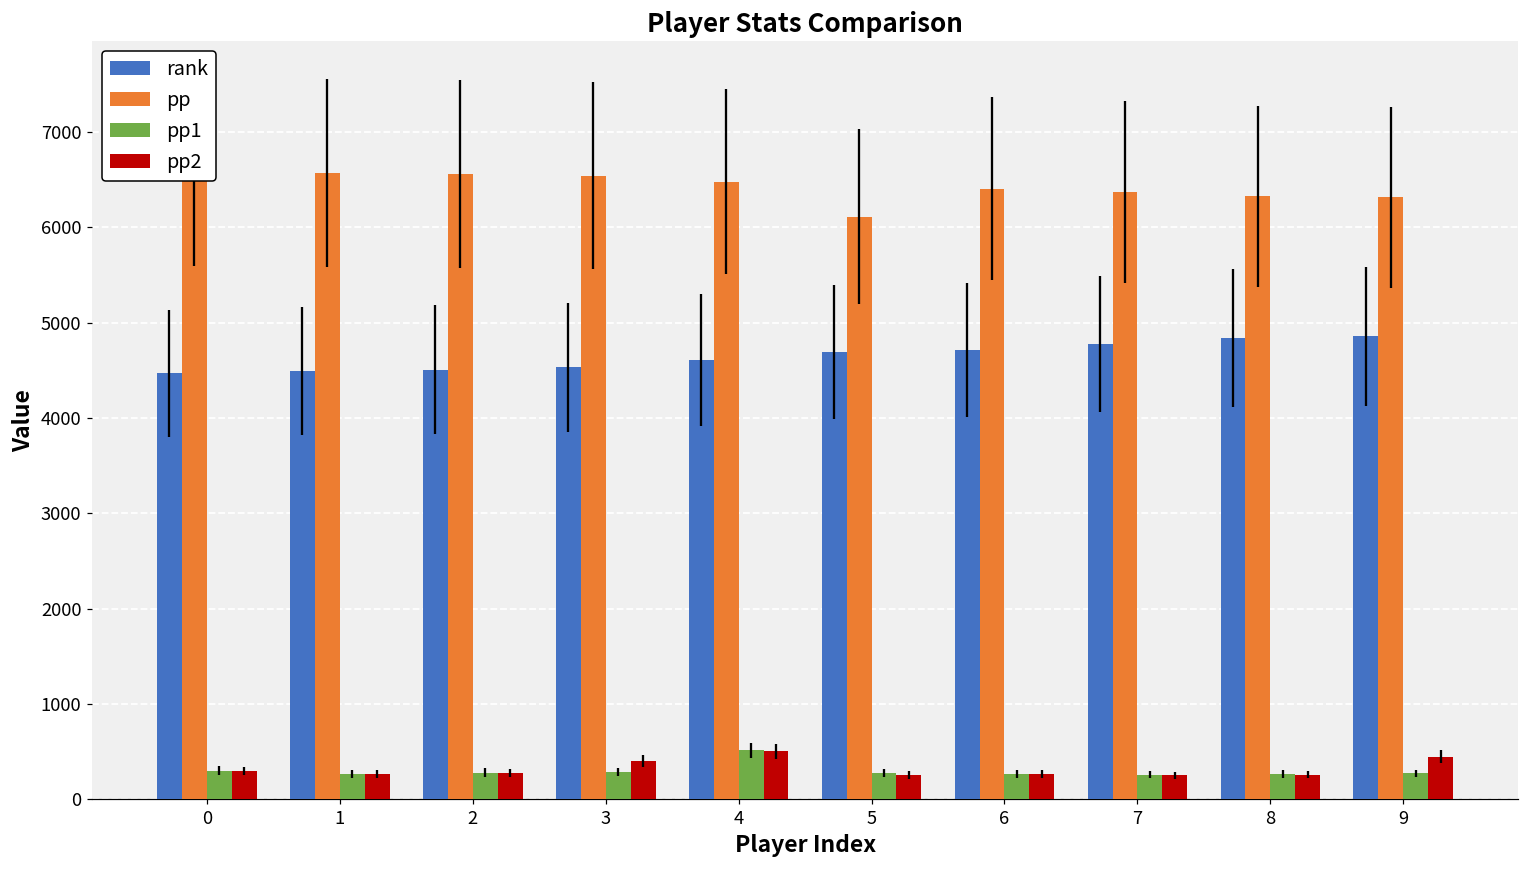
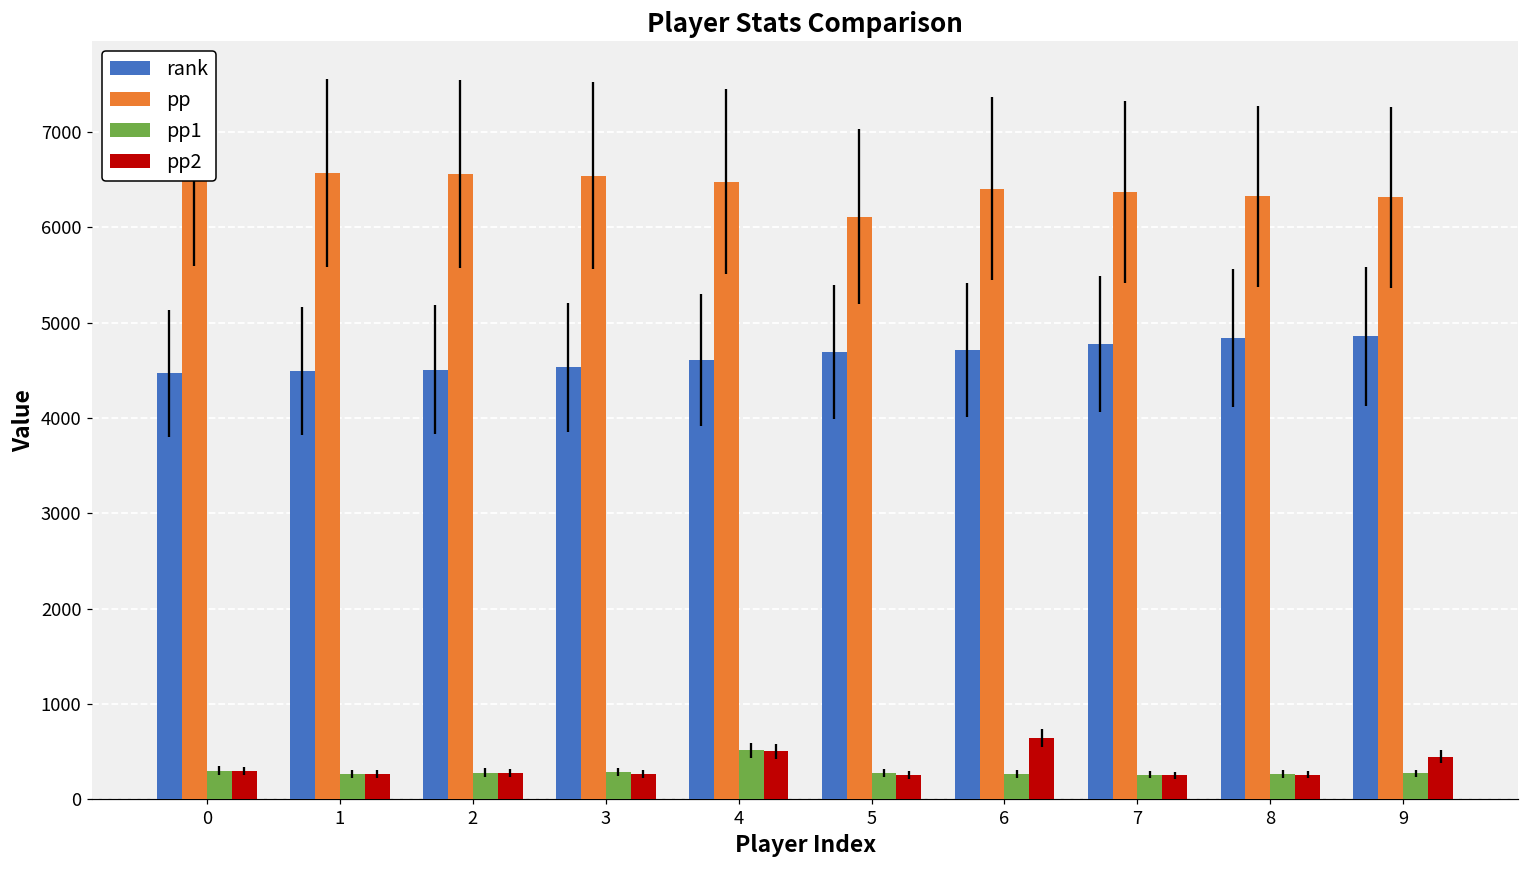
pp2, 3: 400 -> 300
pp2, 6: 300 -> 600
